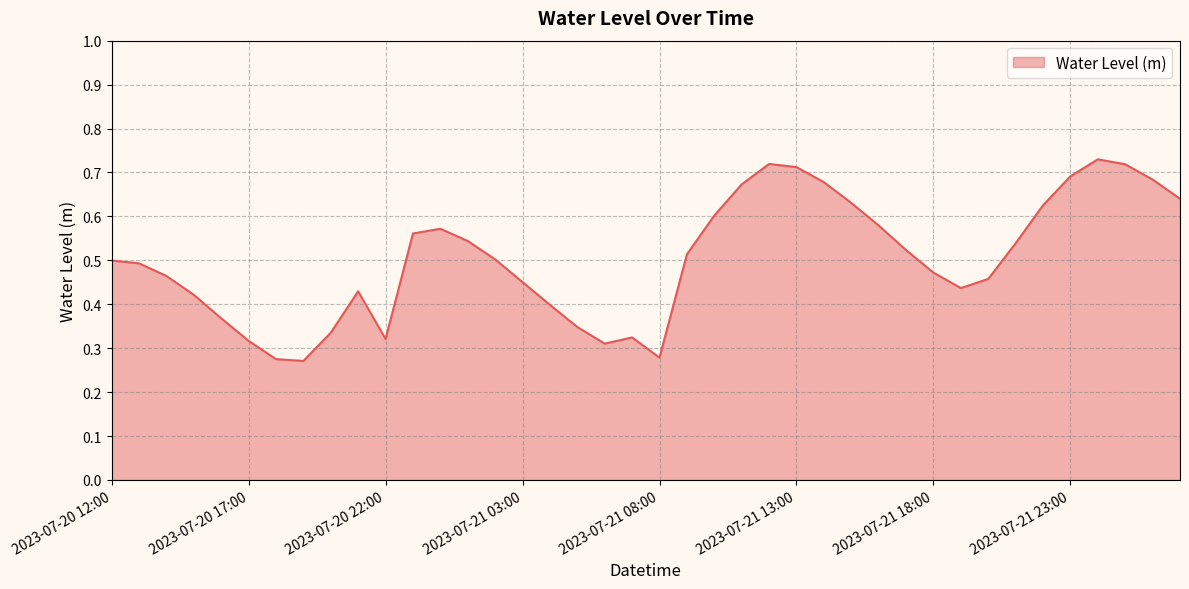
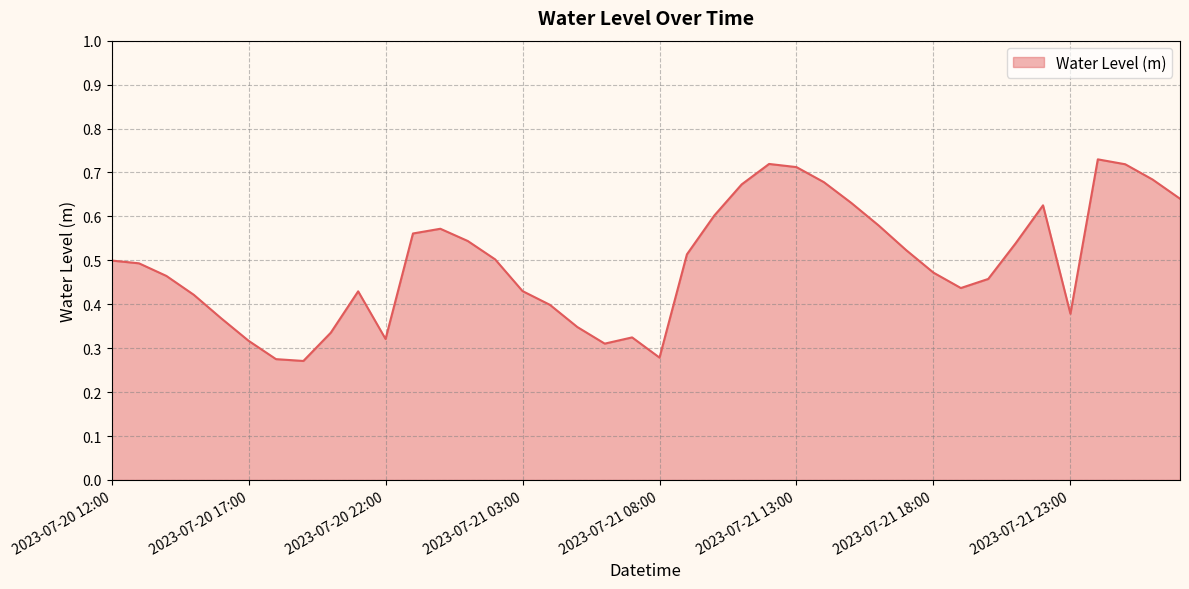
2023-07-21 03:00: 0.45 -> 0.43
2023-07-21 23:00: 0.69 -> 0.38
